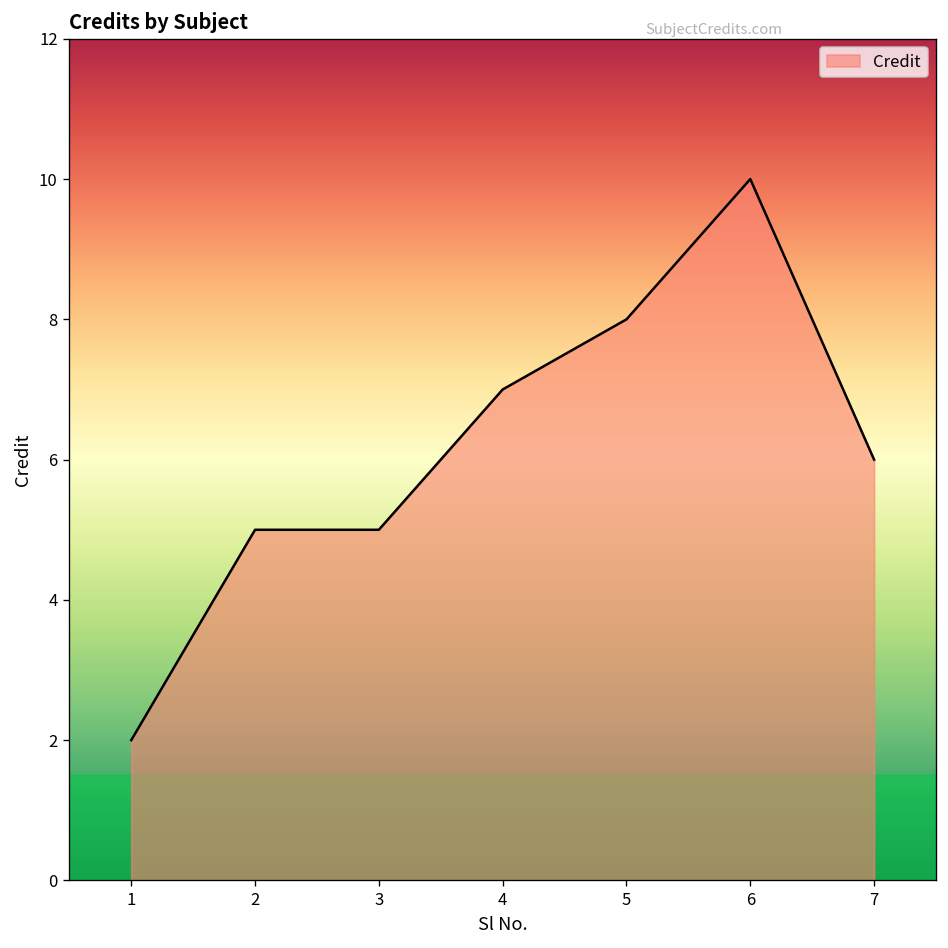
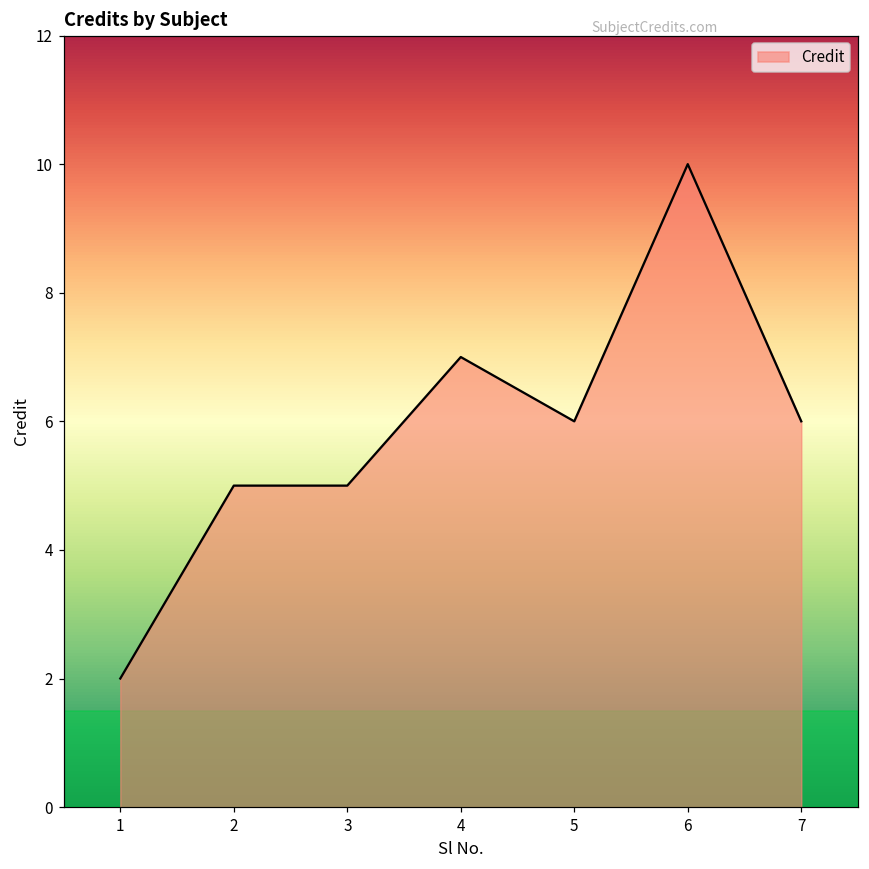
5: 8 -> 6
